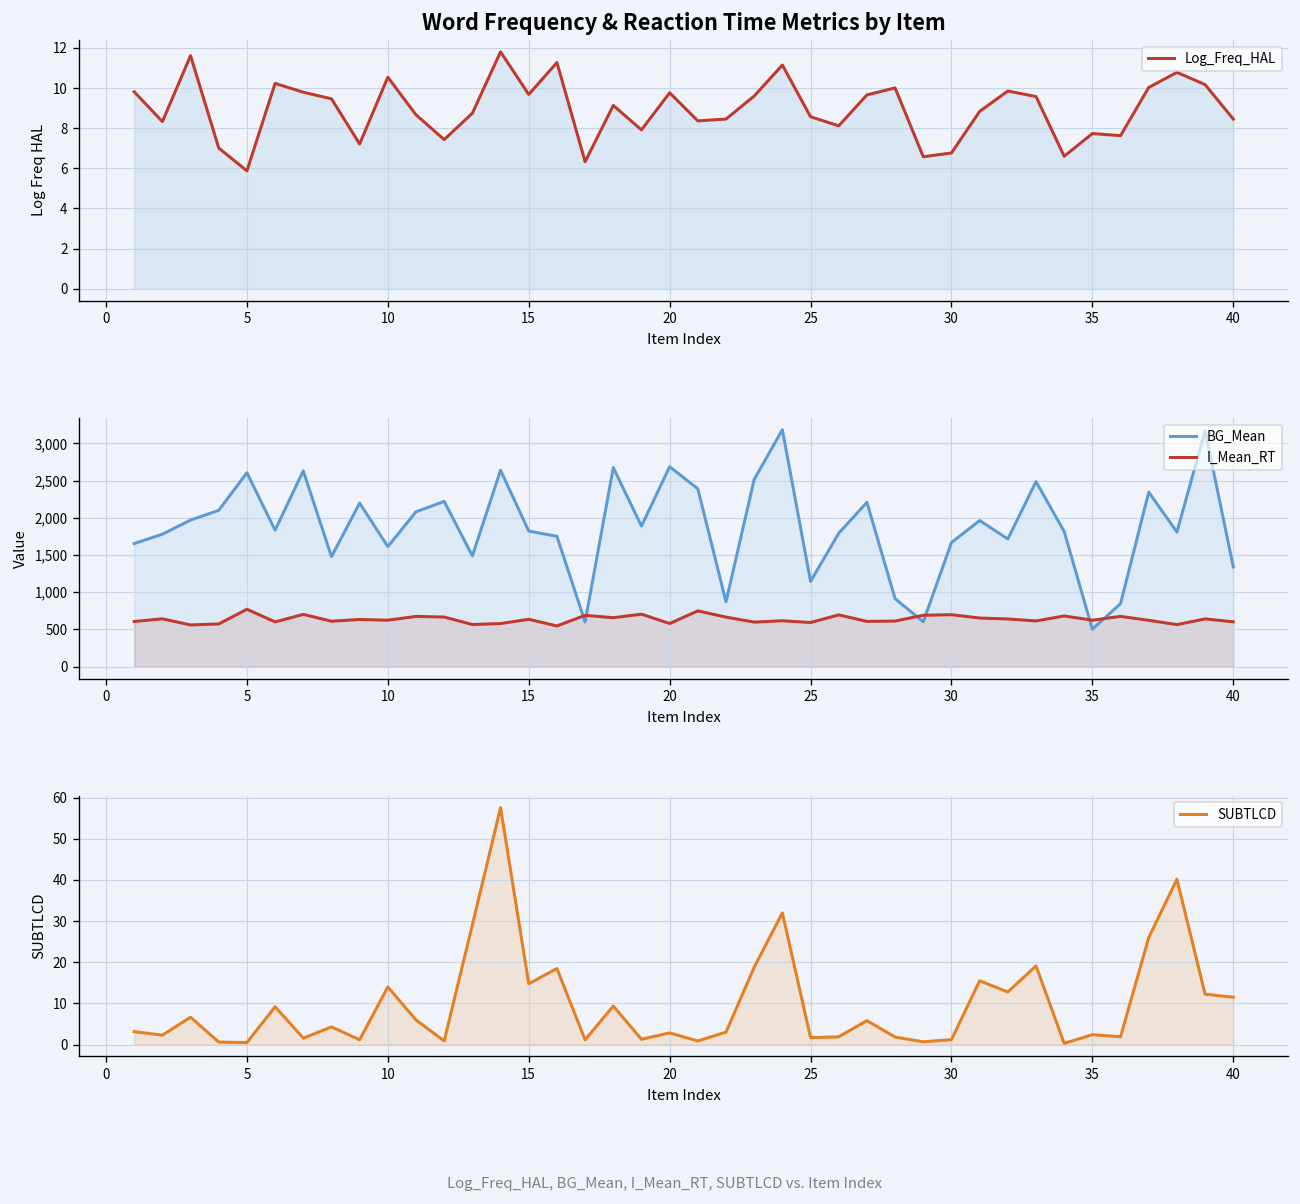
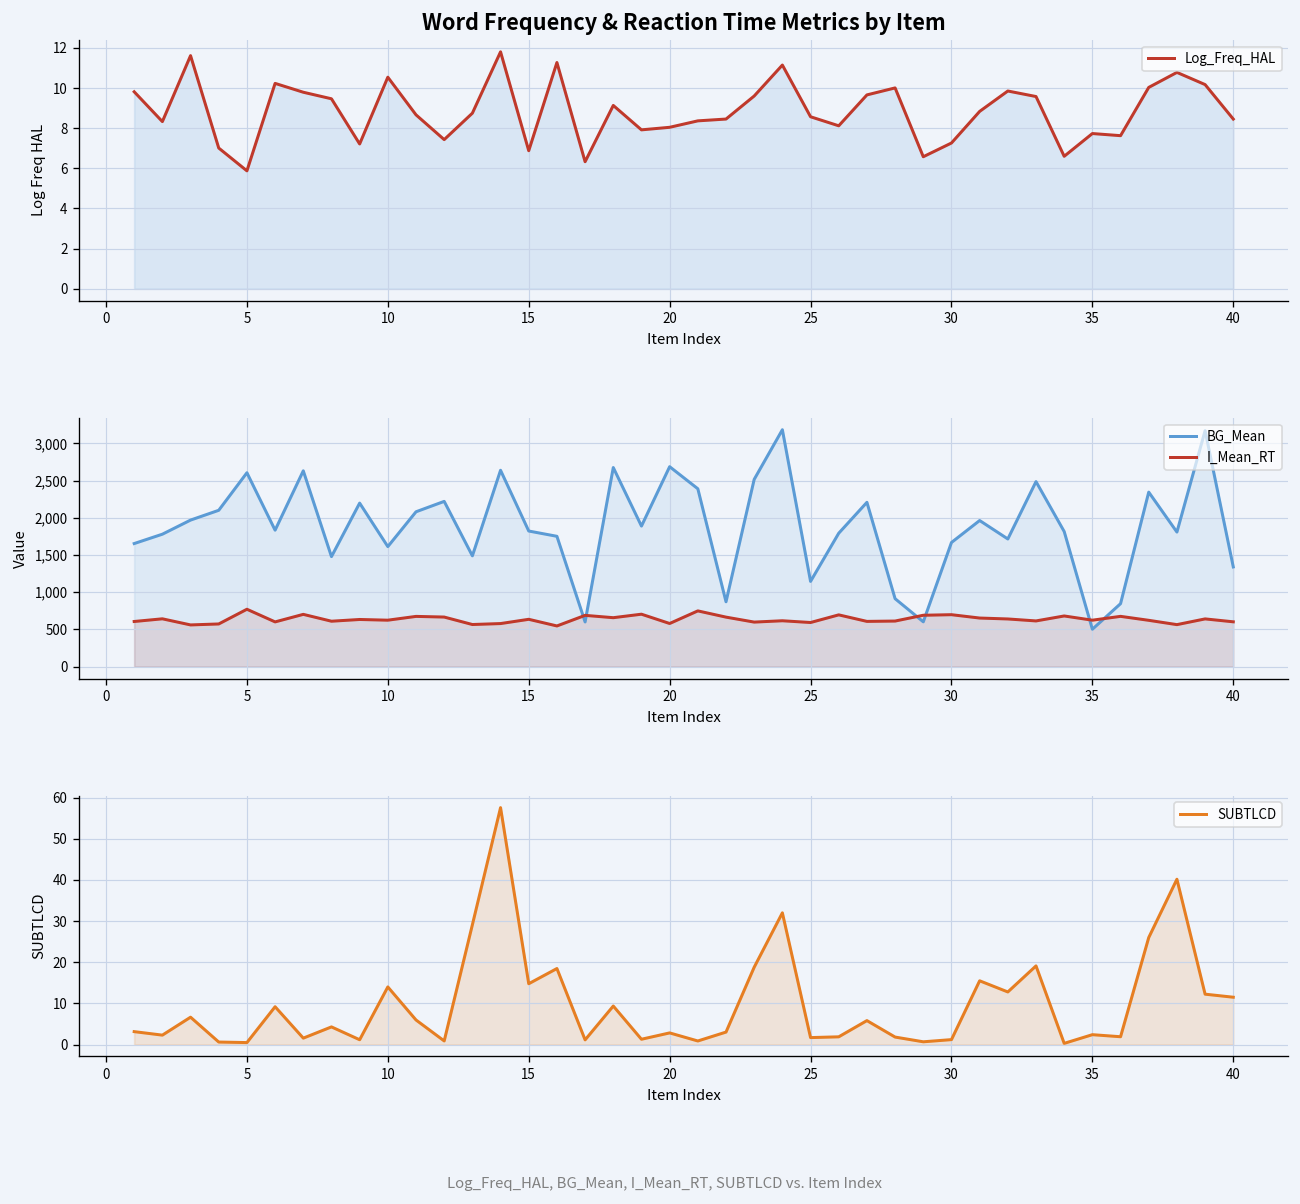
Word Frequency & Reaction Time Metrics by Item, 15: 9.7 -> 6.9
Word Frequency & Reaction Time Metrics by Item, 20: 9.8 -> 8.0
Word Frequency & Reaction Time Metrics by Item, 30: 6.8 -> 7.3
